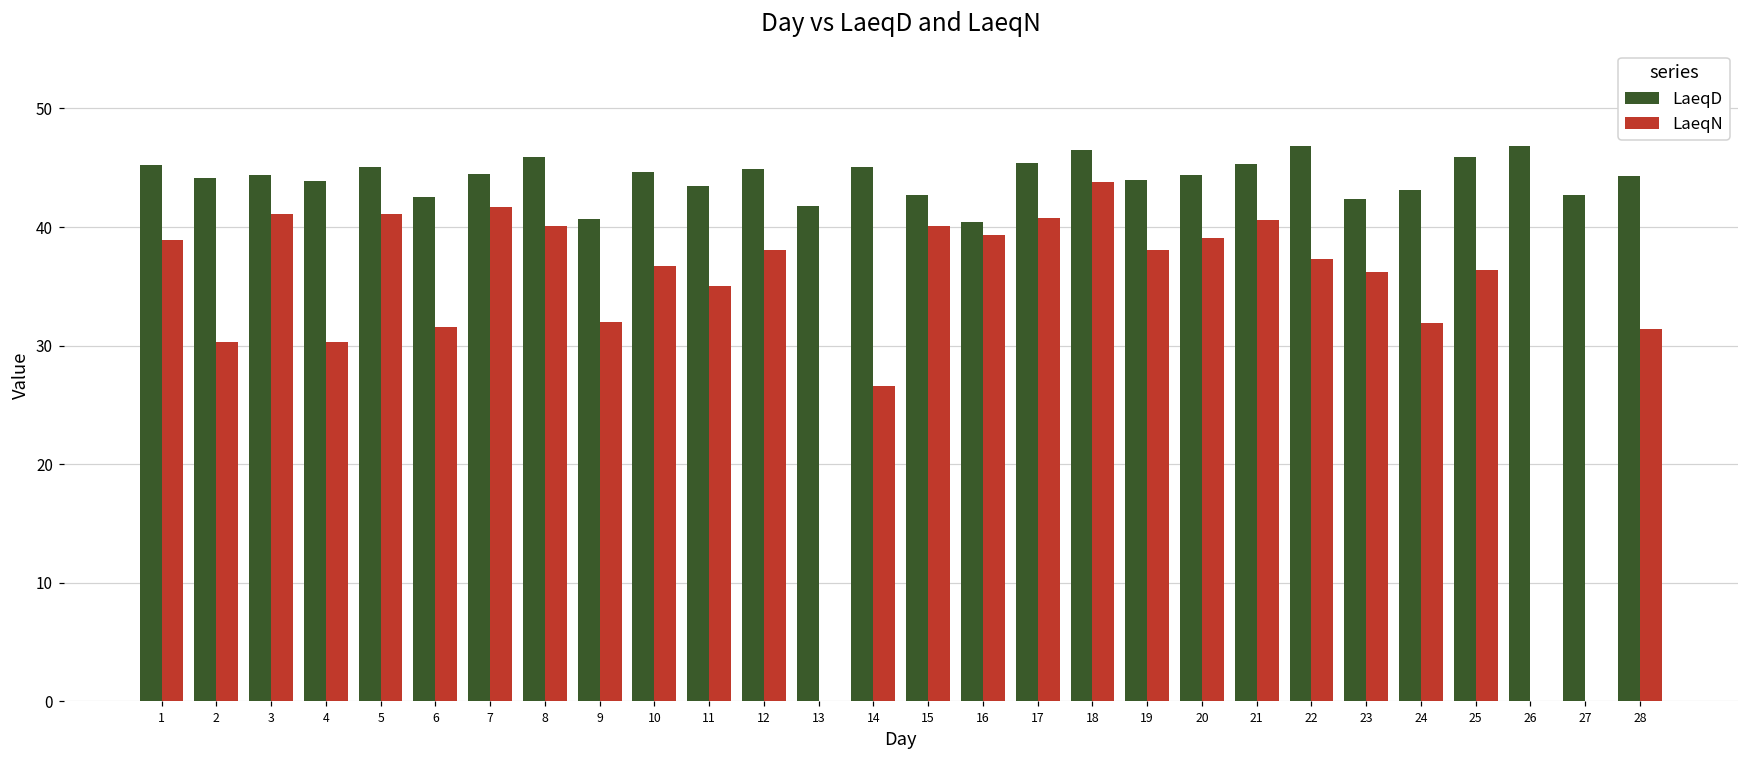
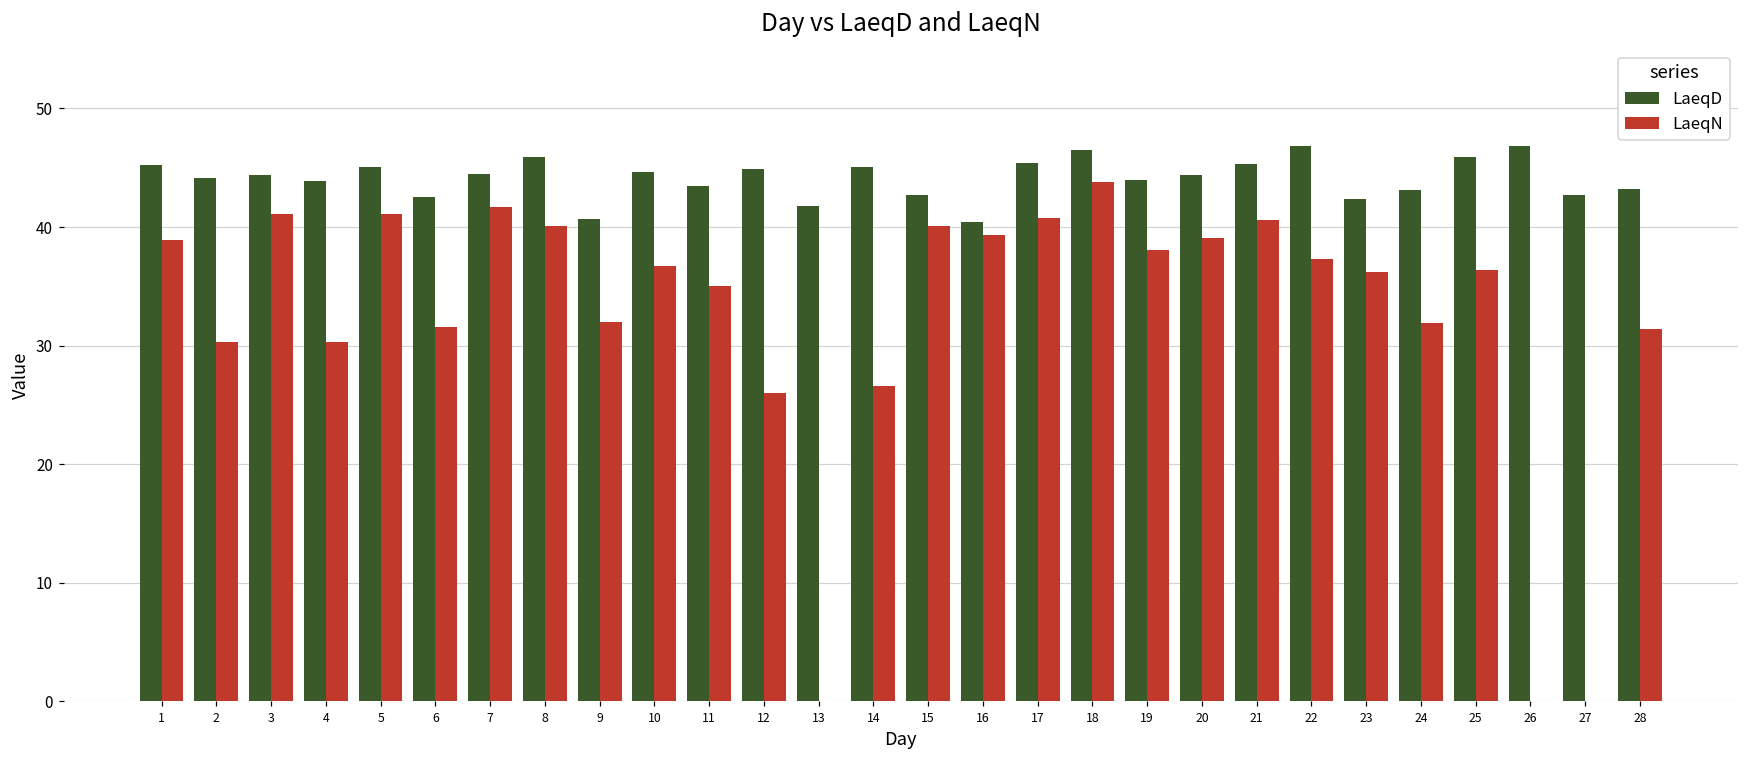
LaeqN, 12: 38.1 -> 26.0
LaeqD, 28: 44.3 -> 43.2
